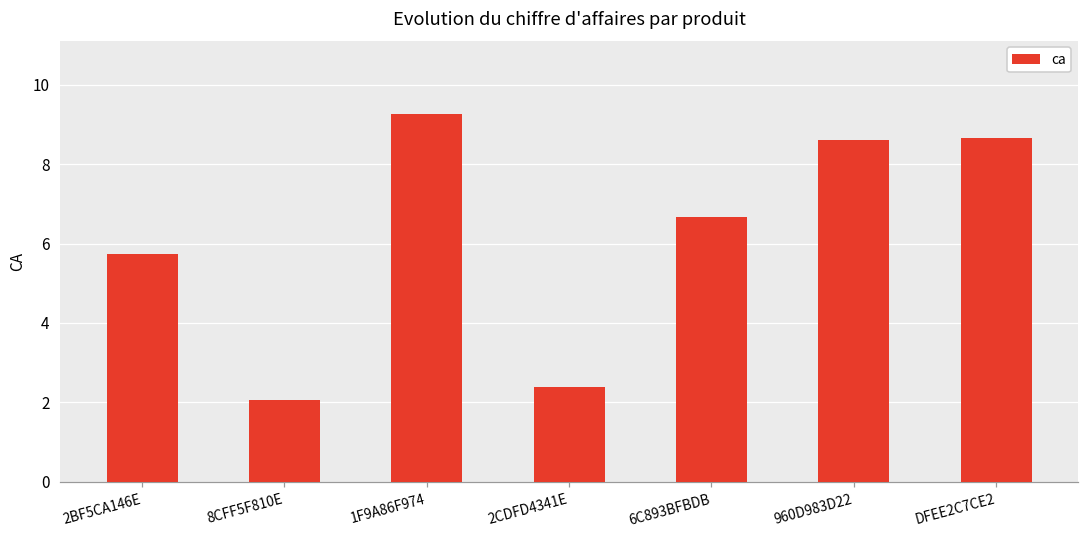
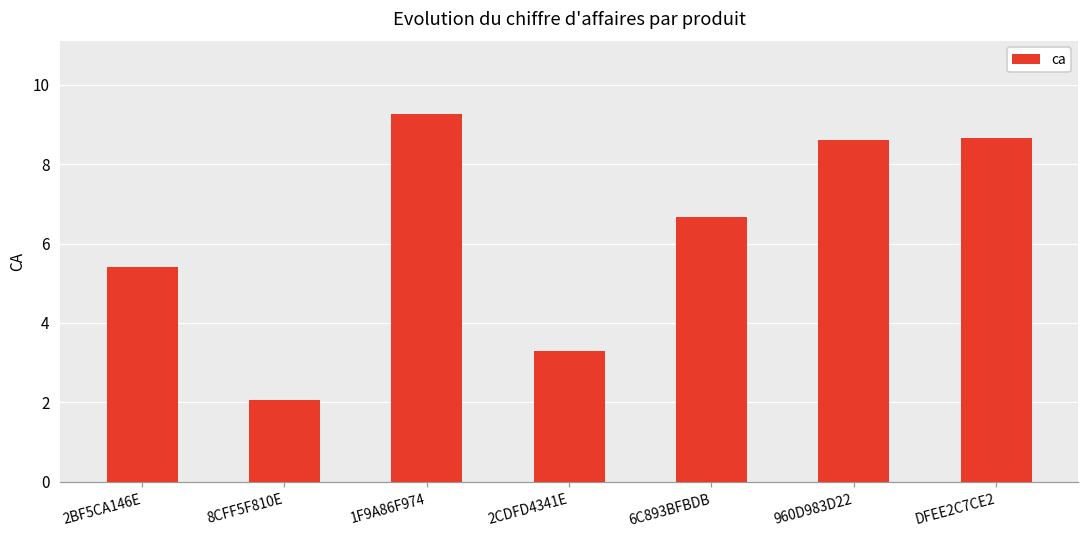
2BF5CA146E: 5.7 -> 5.4
2CDFD4341E: 2.4 -> 3.3
